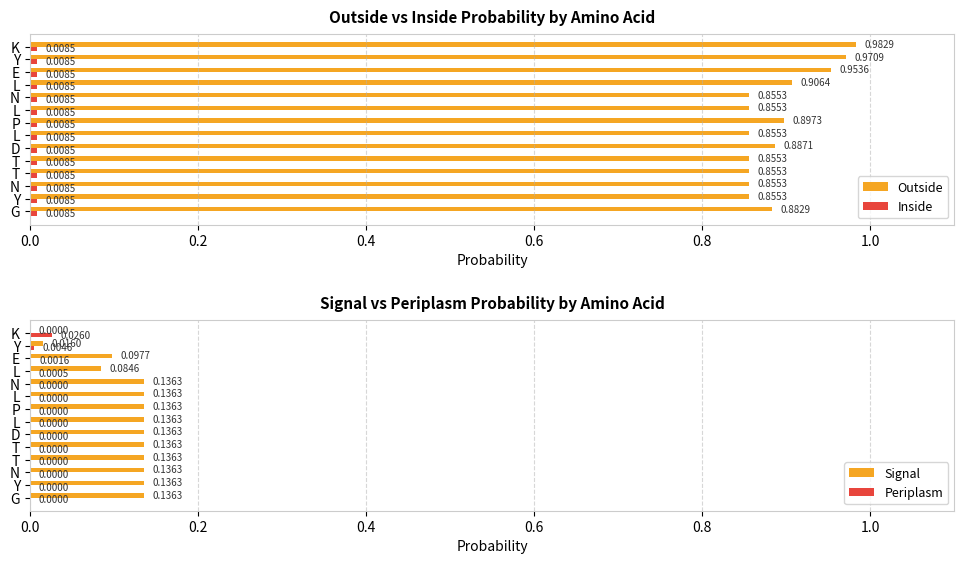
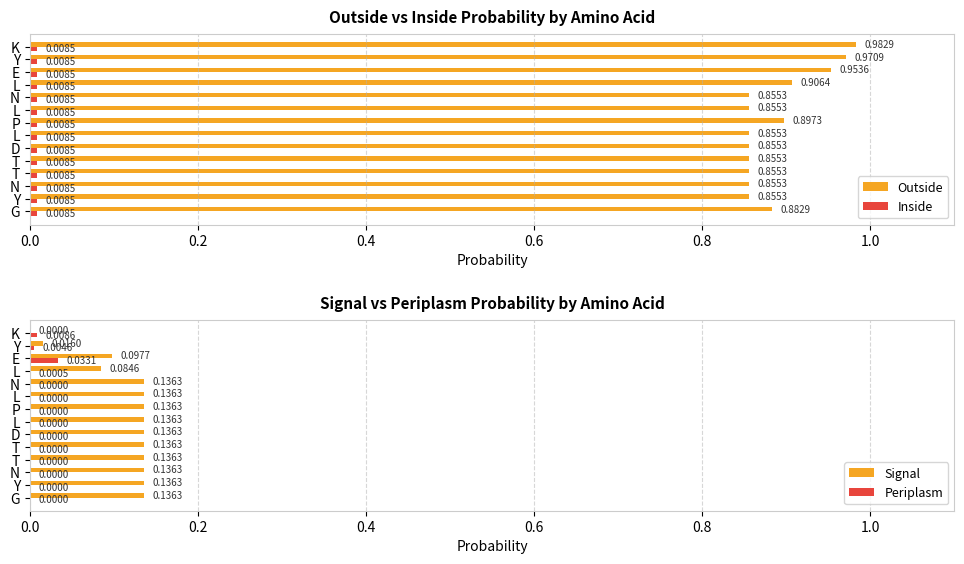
Outside vs Inside Probability by Amino Acid, Outside, D: 0.8871 -> 0.8553
Signal vs Periplasm Probability by Amino Acid, Periplasm, K: 0.0260 -> 0.0086
Signal vs Periplasm Probability by Amino Acid, Periplasm, E: 0.0016 -> 0.0331
